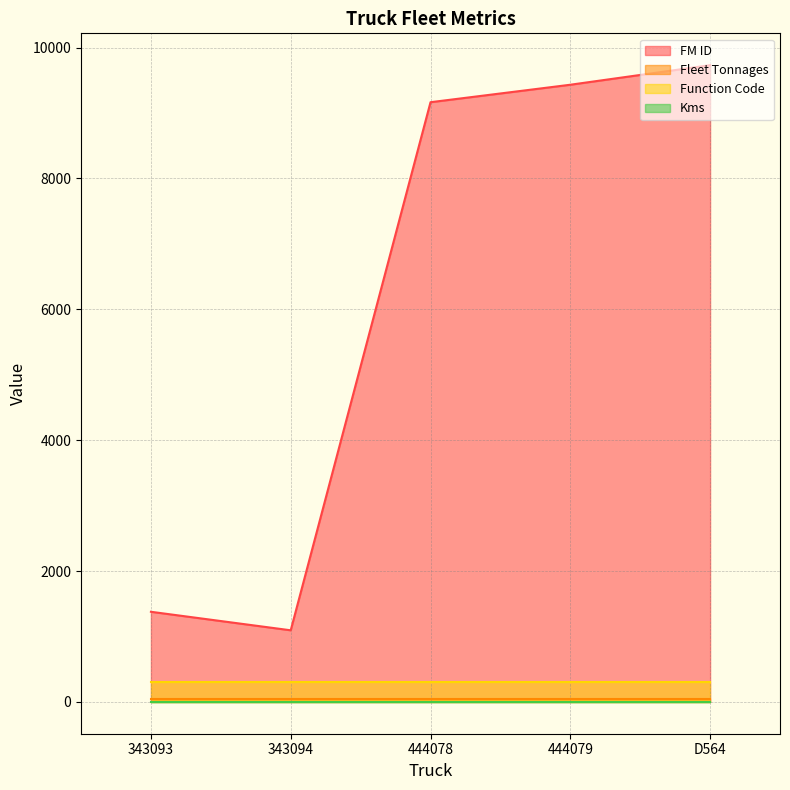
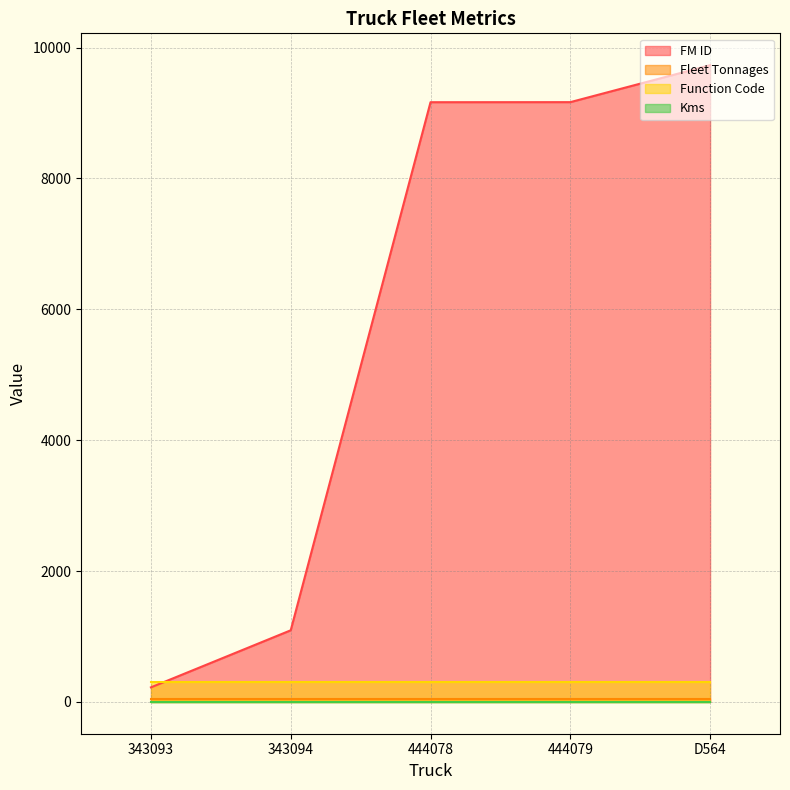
FM ID, 343093: 1400 -> 200
FM ID, 444079: 9400 -> 9200
